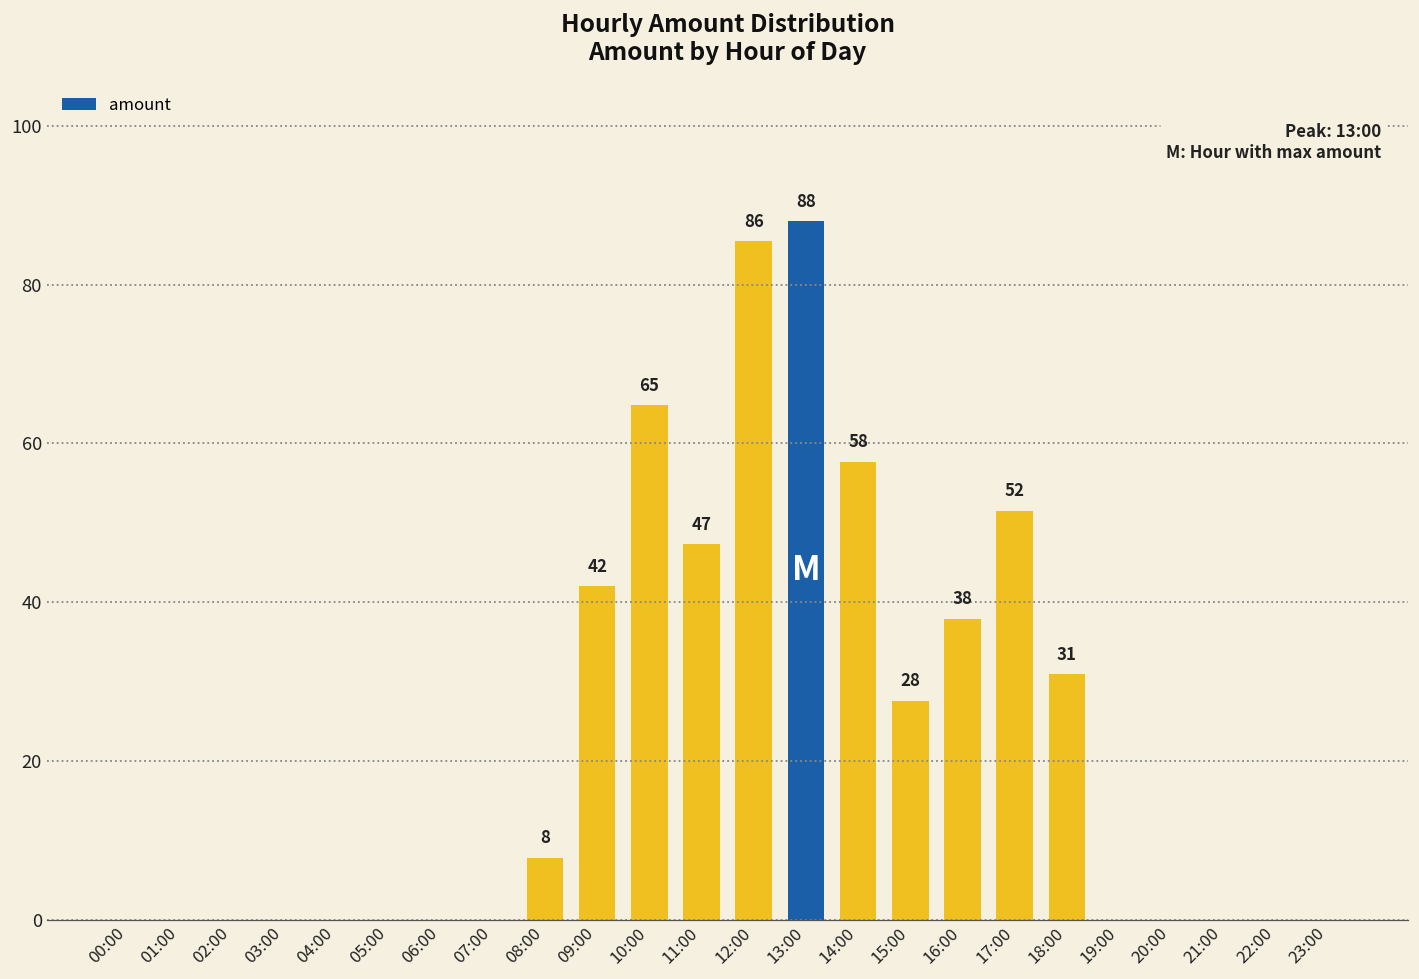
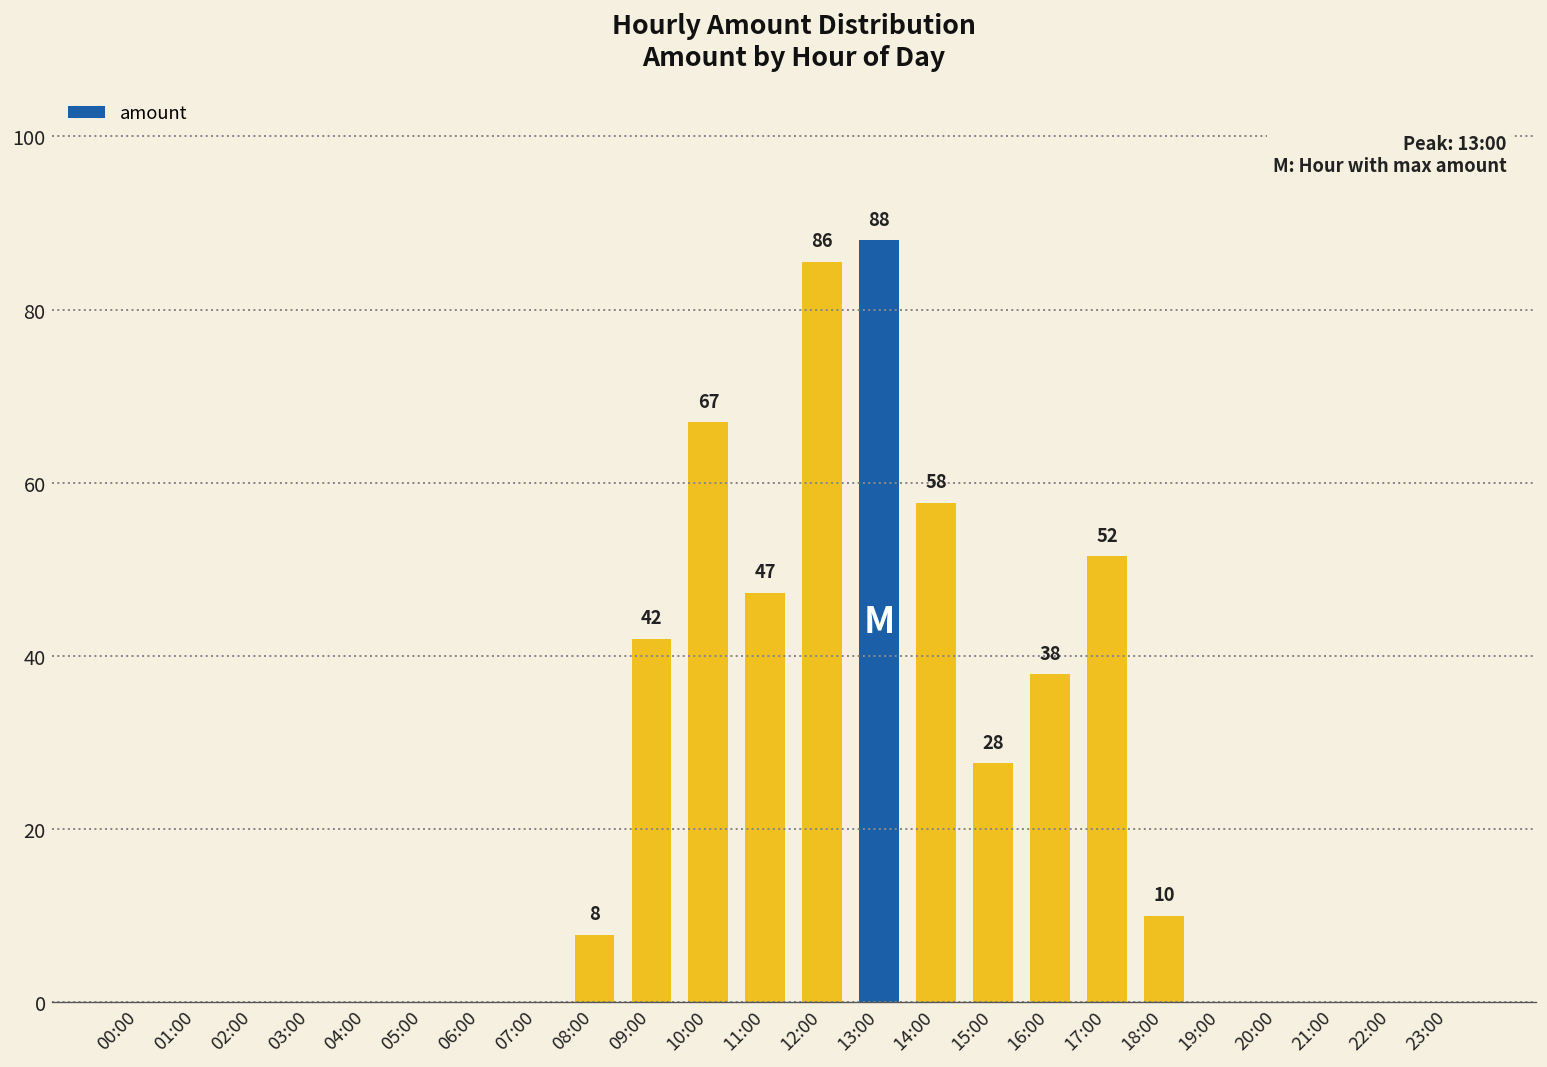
10:00: 65 -> 67
18:00: 31 -> 10
